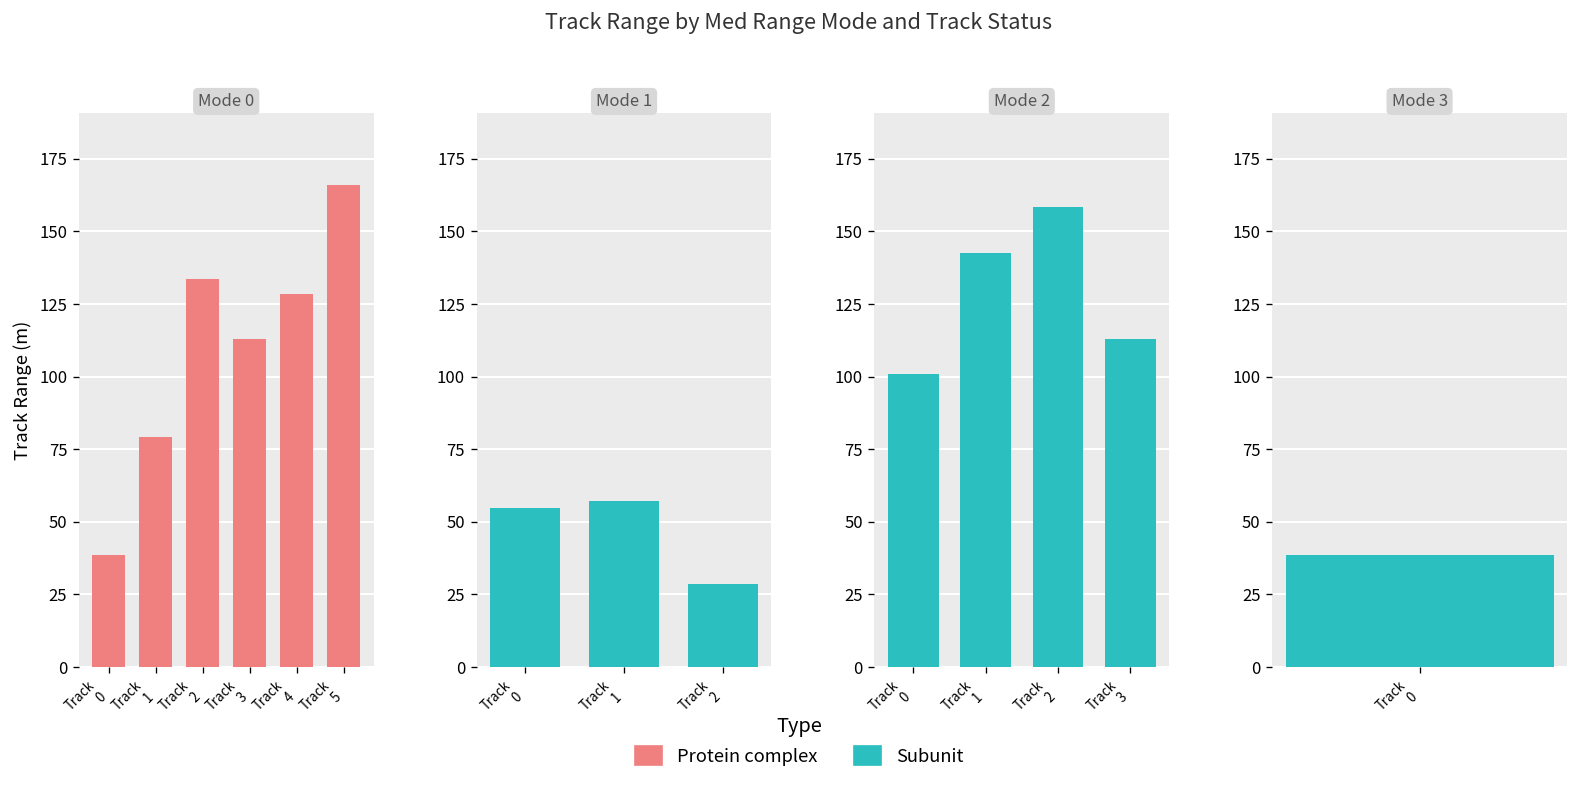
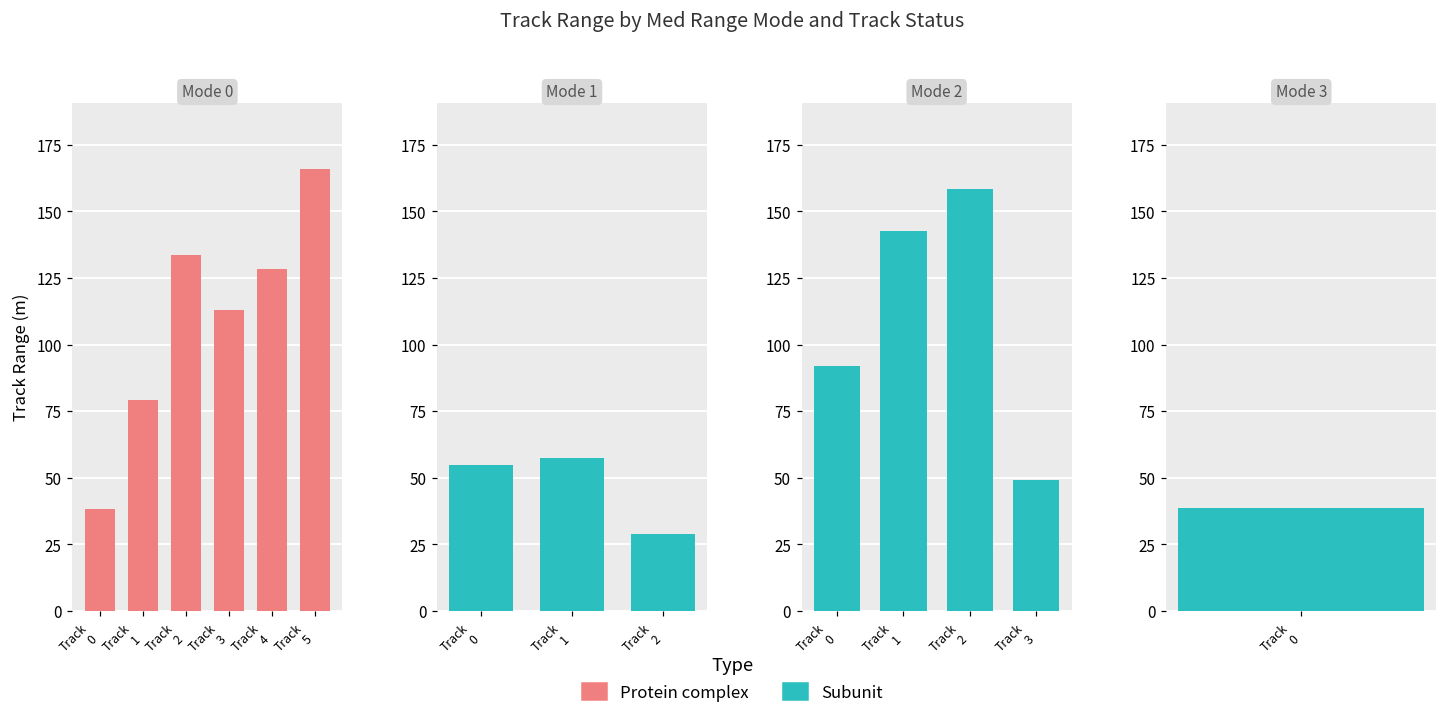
Mode 2, Track 0: 101 -> 92
Mode 2, Track 3: 113 -> 49
